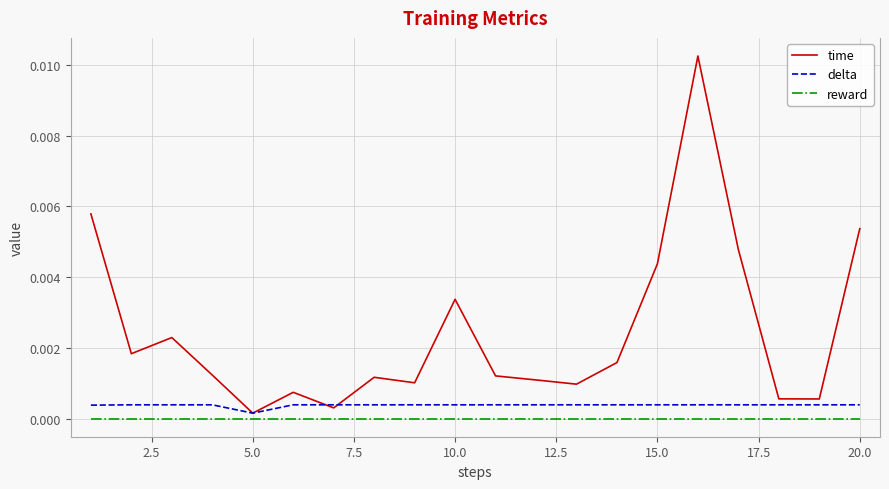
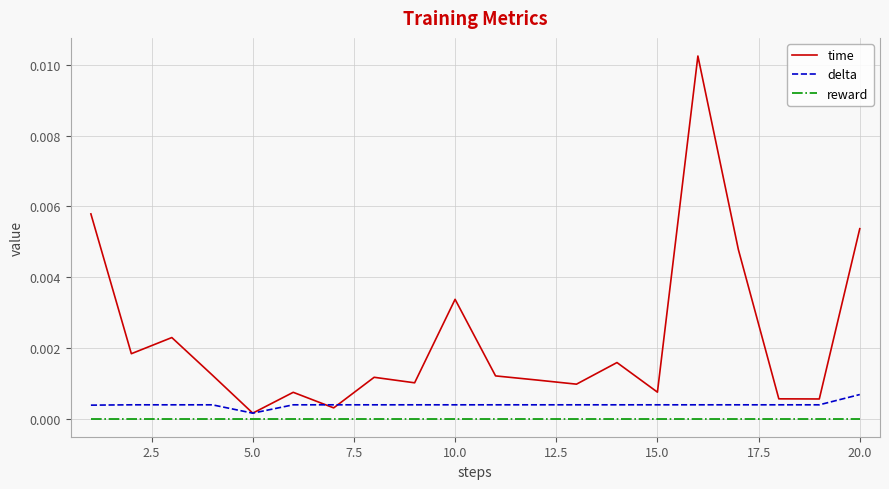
time, 15.0: 0.0044 -> 0.0007
delta, 20.0: 0.0004 -> 0.0007
